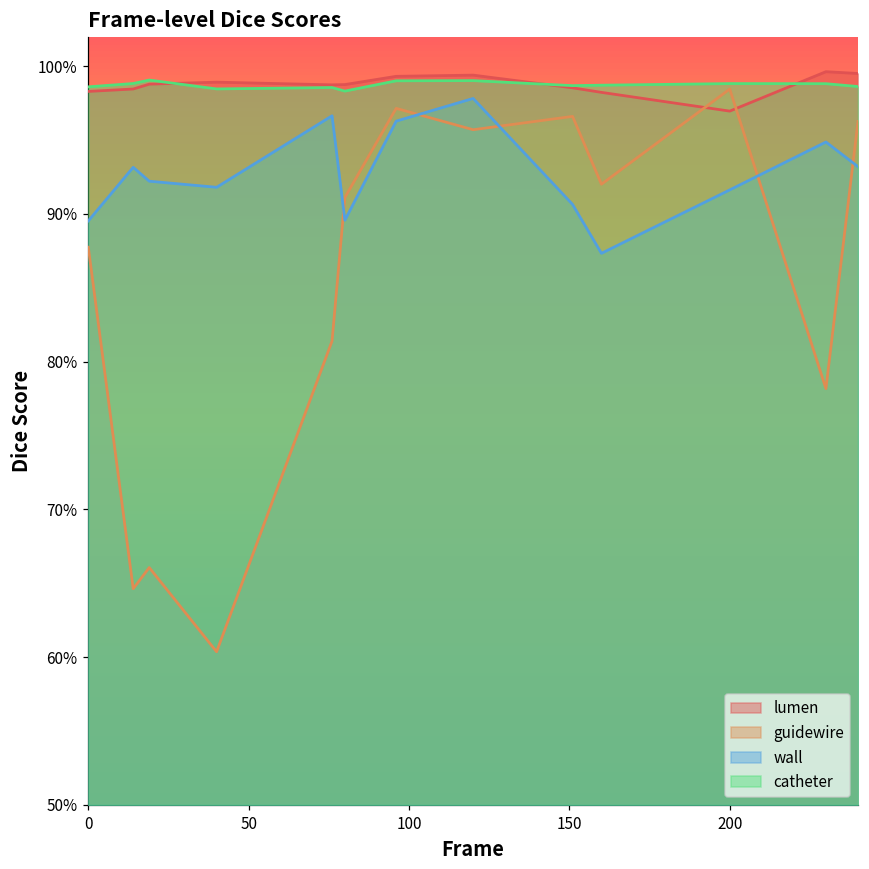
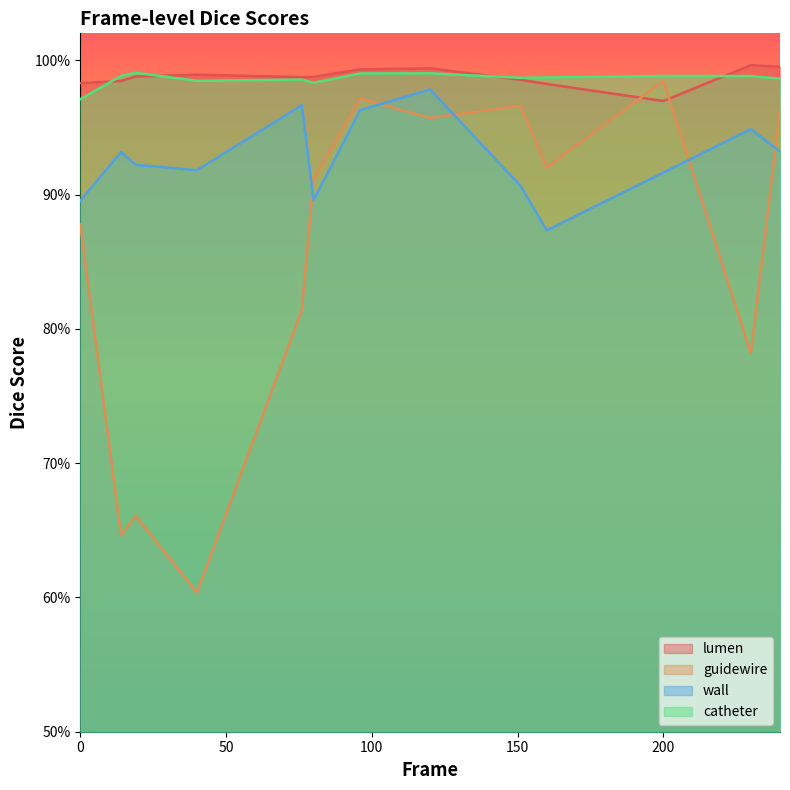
catheter, 0: 98.6% -> 97.1%
